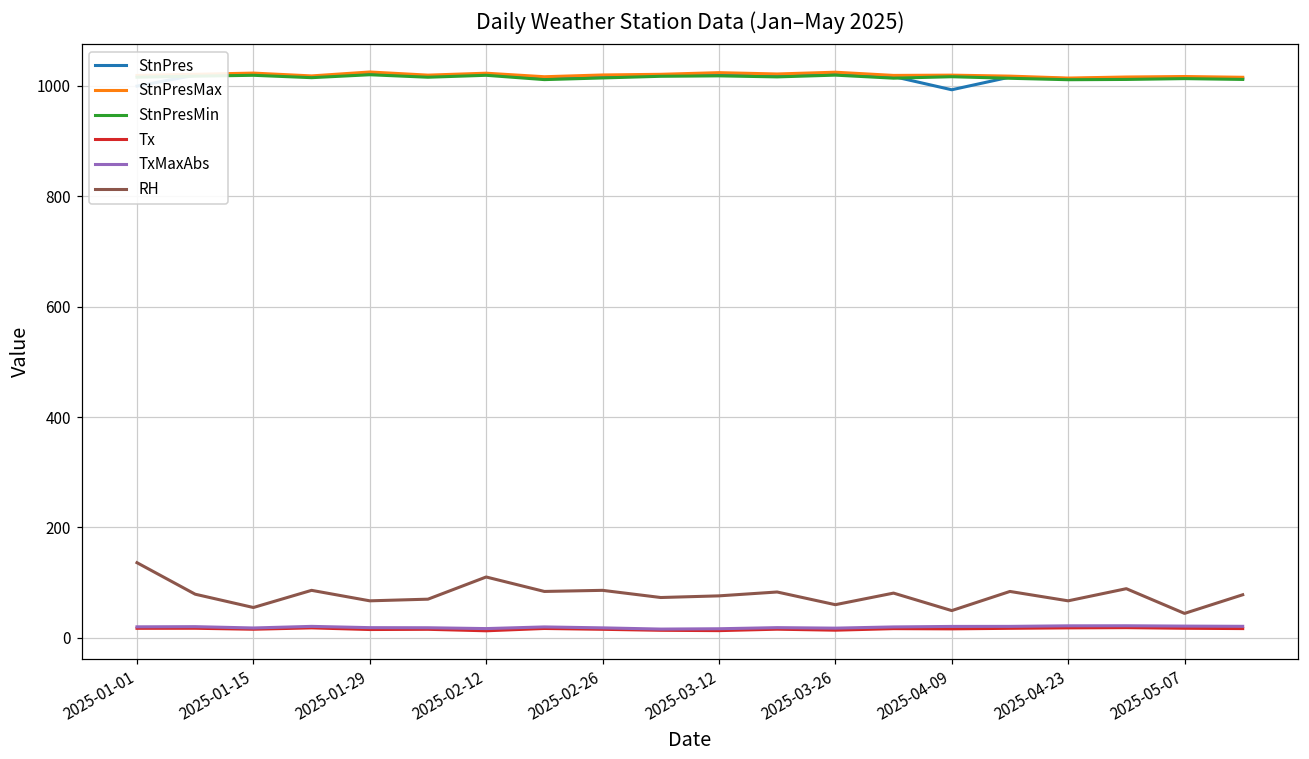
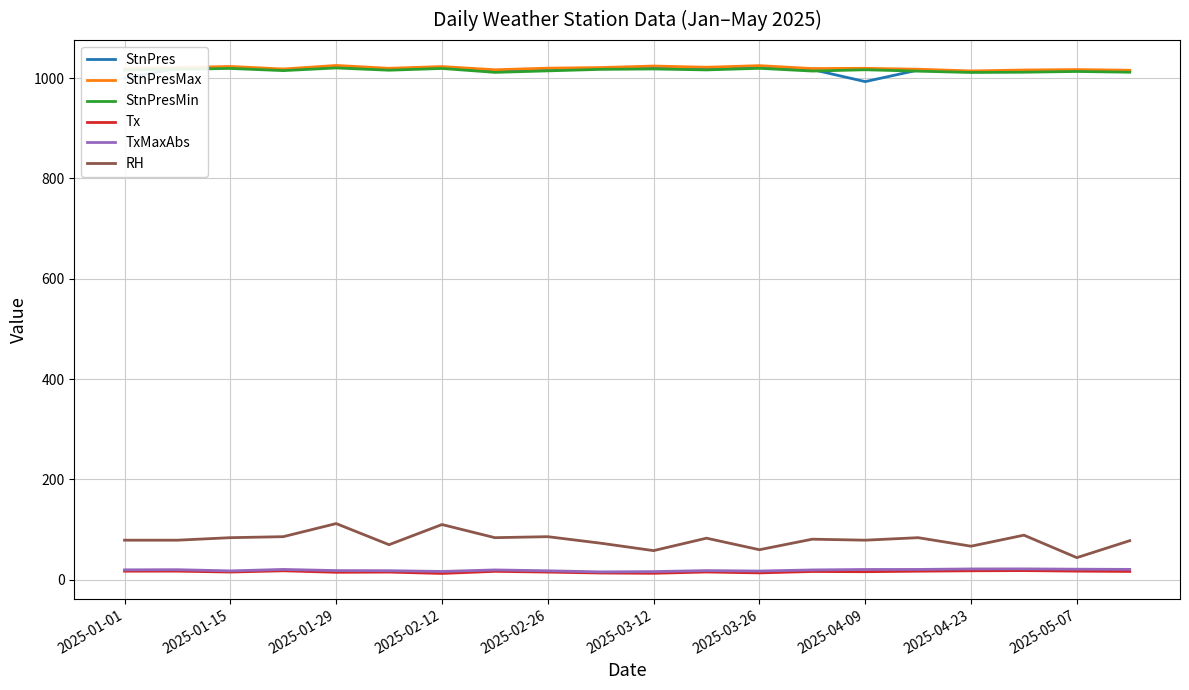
RH, 2025-01-01: 140 -> 80
RH, 2025-01-15: 50 -> 80
RH, 2025-01-29: 70 -> 110
RH, 2025-03-12: 80 -> 60
RH, 2025-04-09: 50 -> 80
